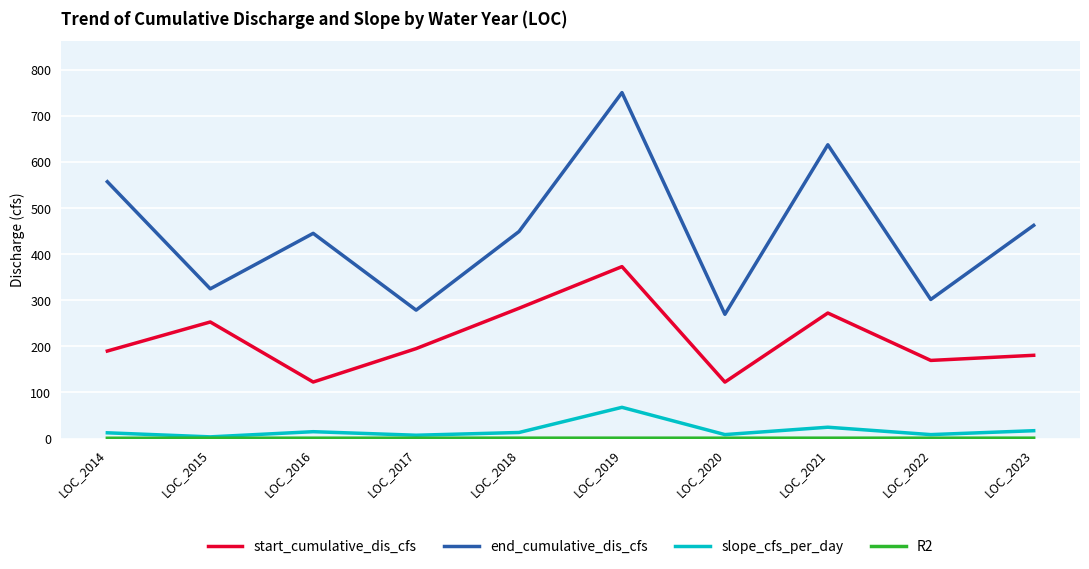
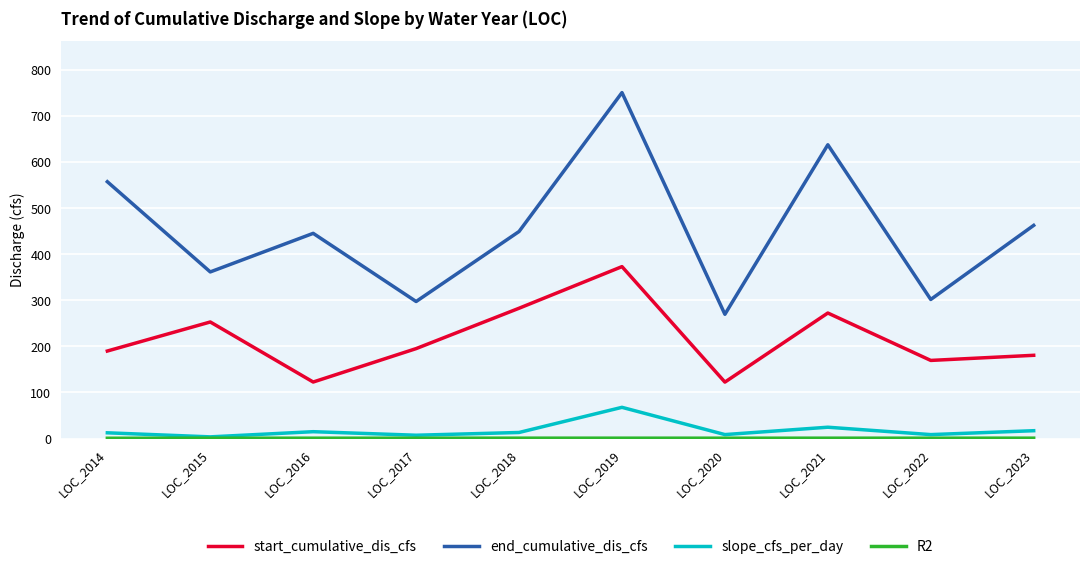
end_cumulative_dis_cfs, LOC_2015: 320 -> 360
end_cumulative_dis_cfs, LOC_2017: 280 -> 300
